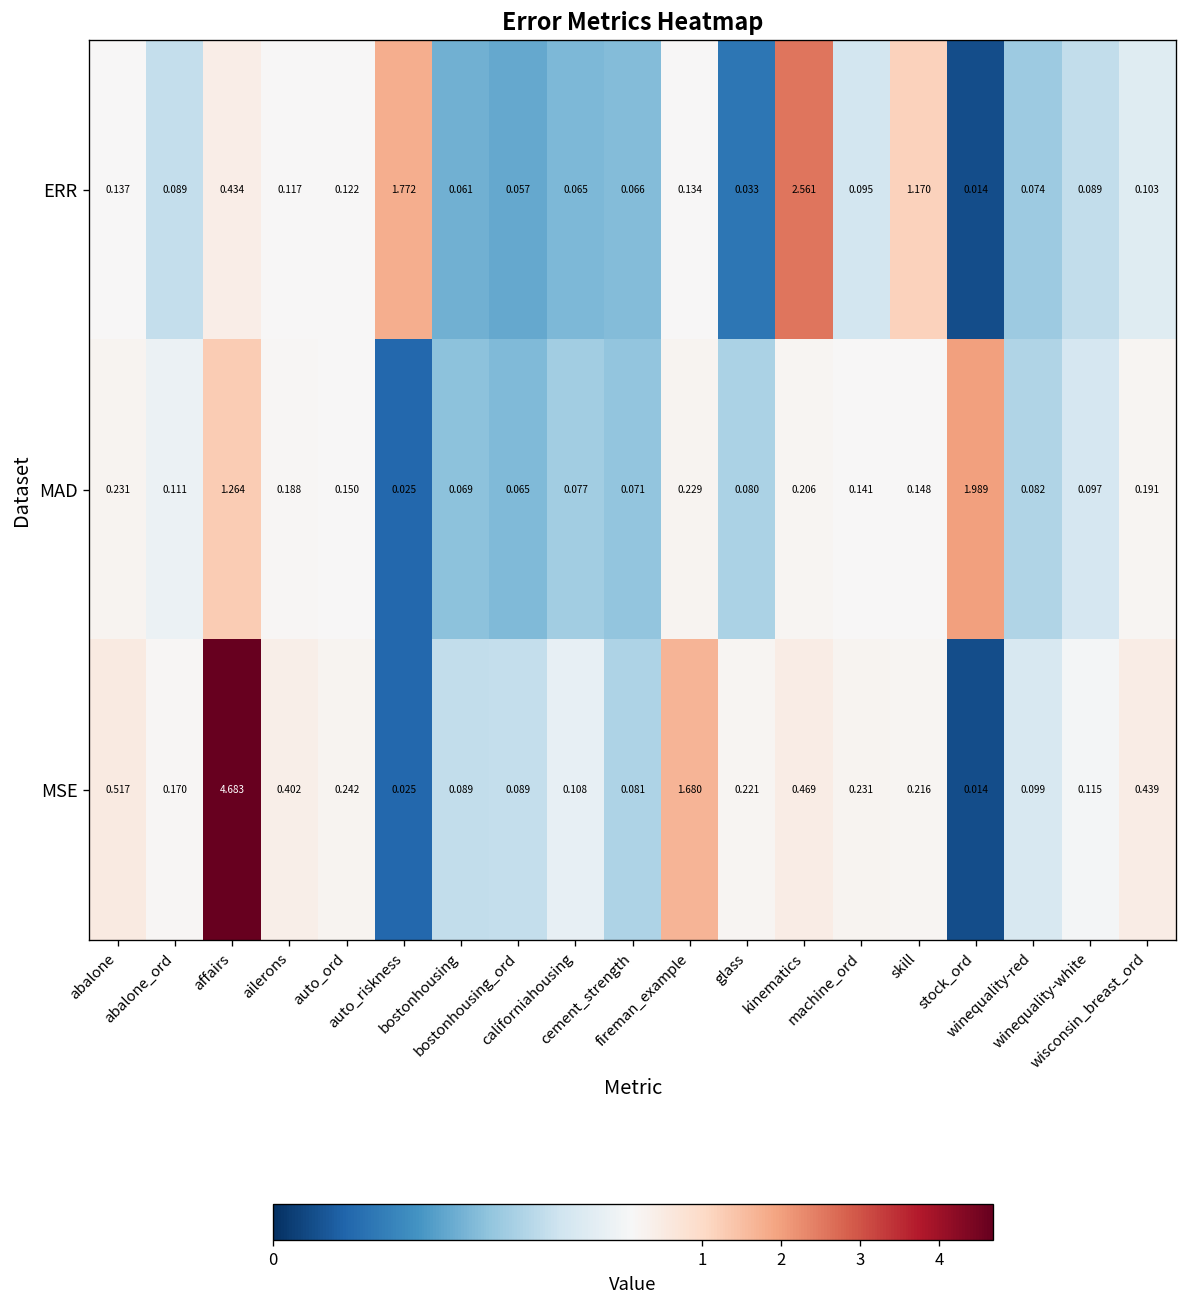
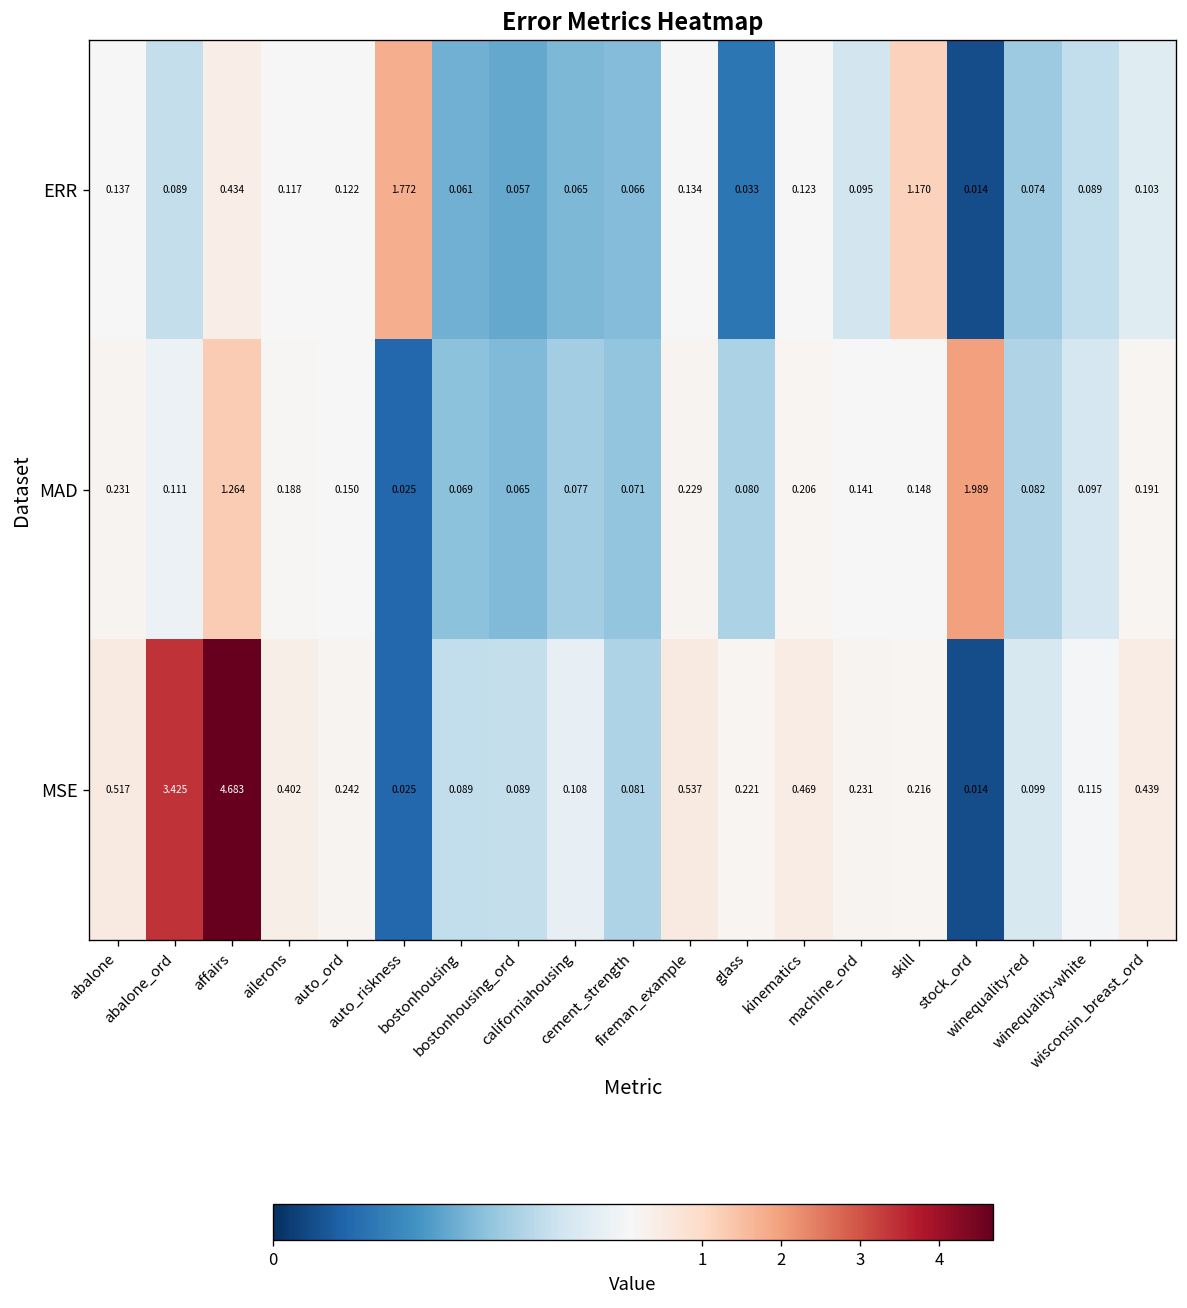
ERR, kinematics: 2.561 -> 0.123
MSE, abalone_ord: 0.170 -> 3.425
MSE, fireman_example: 1.680 -> 0.537
